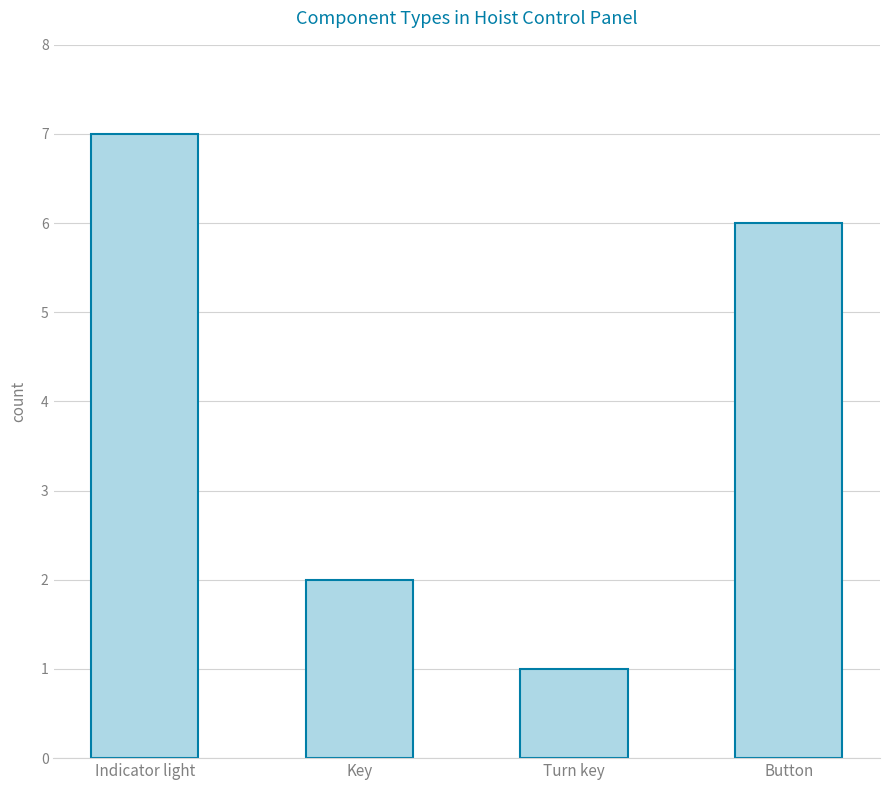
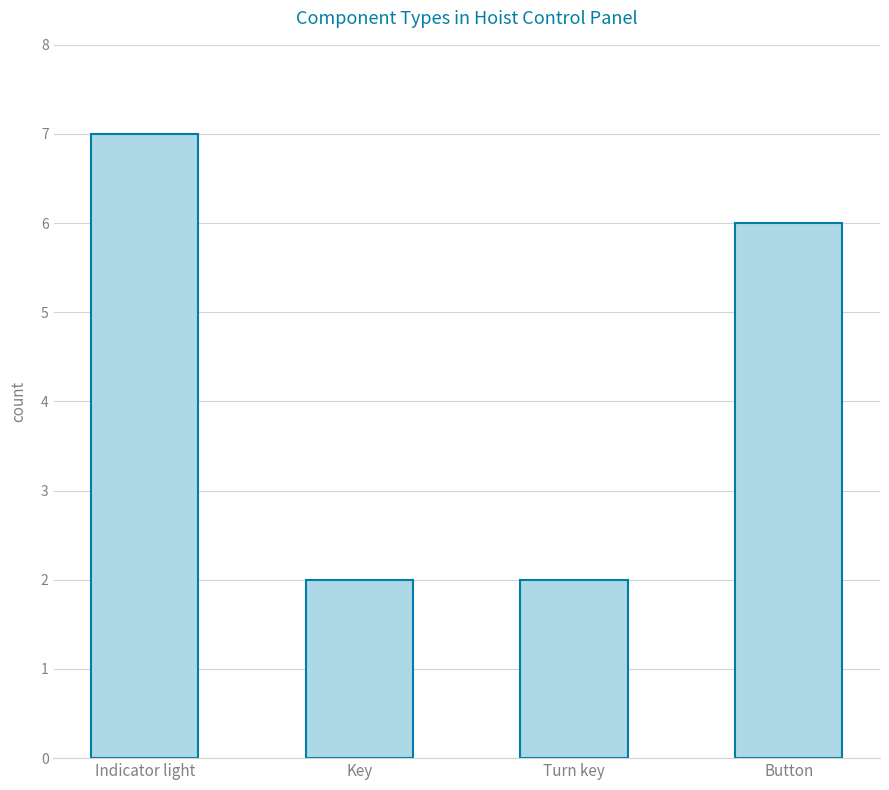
Turn key: 1 -> 2
